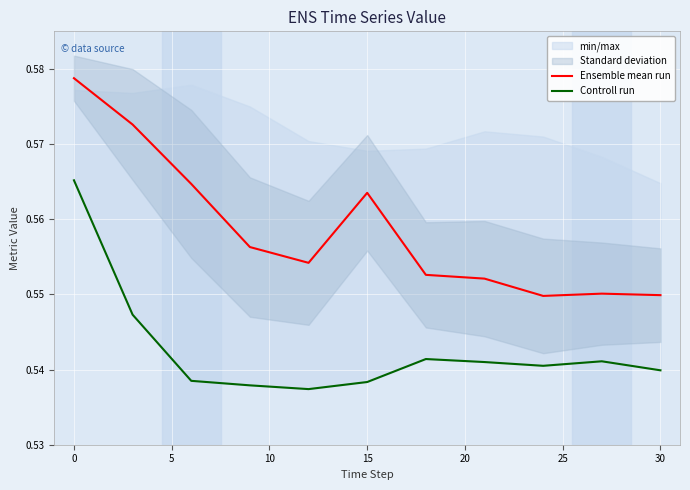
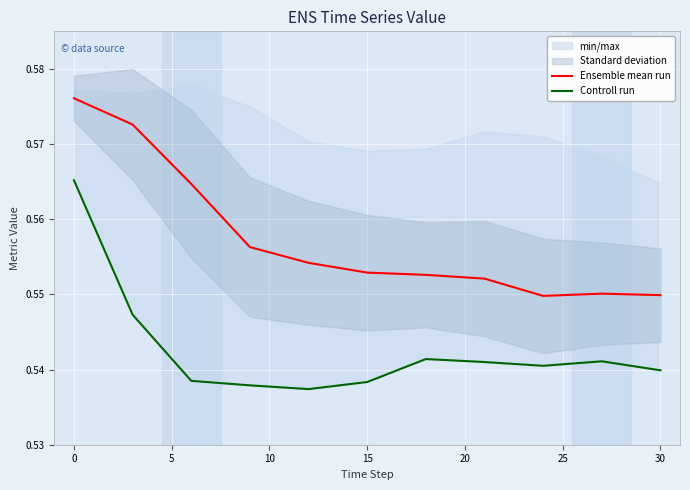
Ensemble mean run, 0: 0.579 -> 0.576
Ensemble mean run, 15: 0.564 -> 0.553
